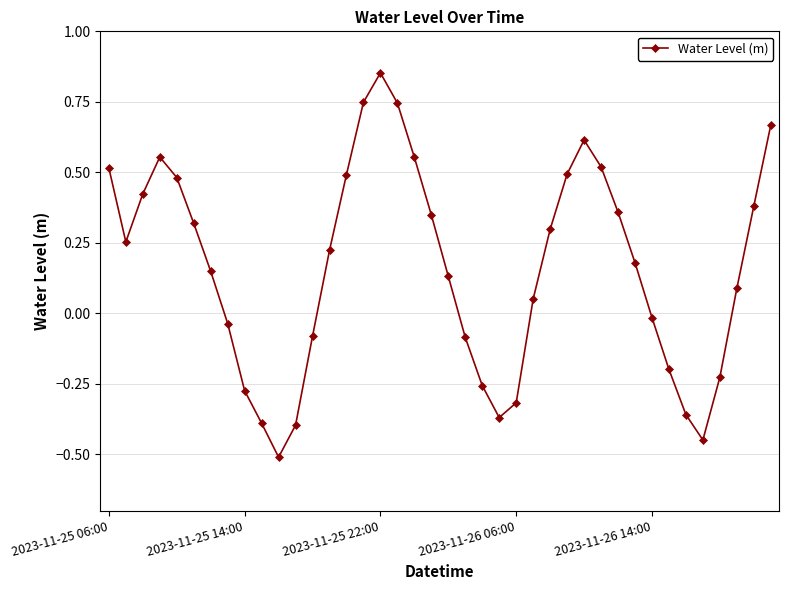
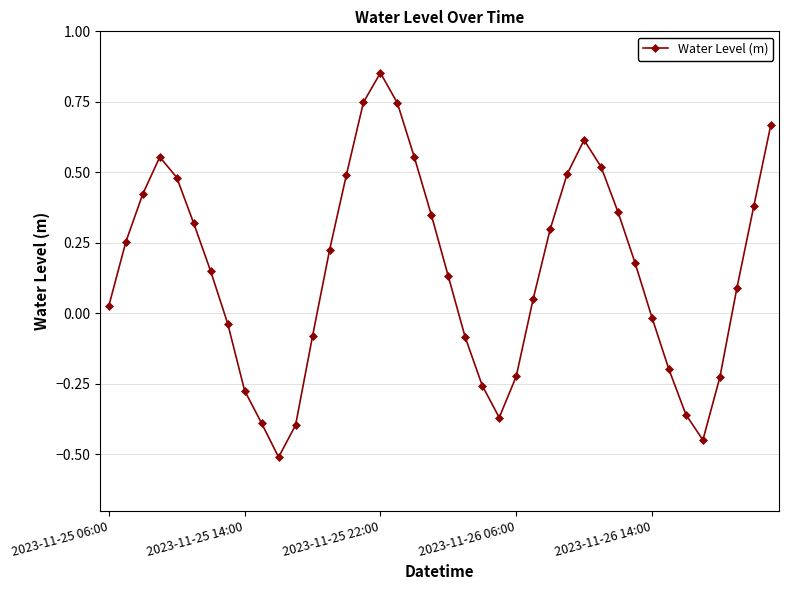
2023-11-25 06:00: 0.51 -> 0.03
2023-11-26 06:00: -0.32 -> -0.22
